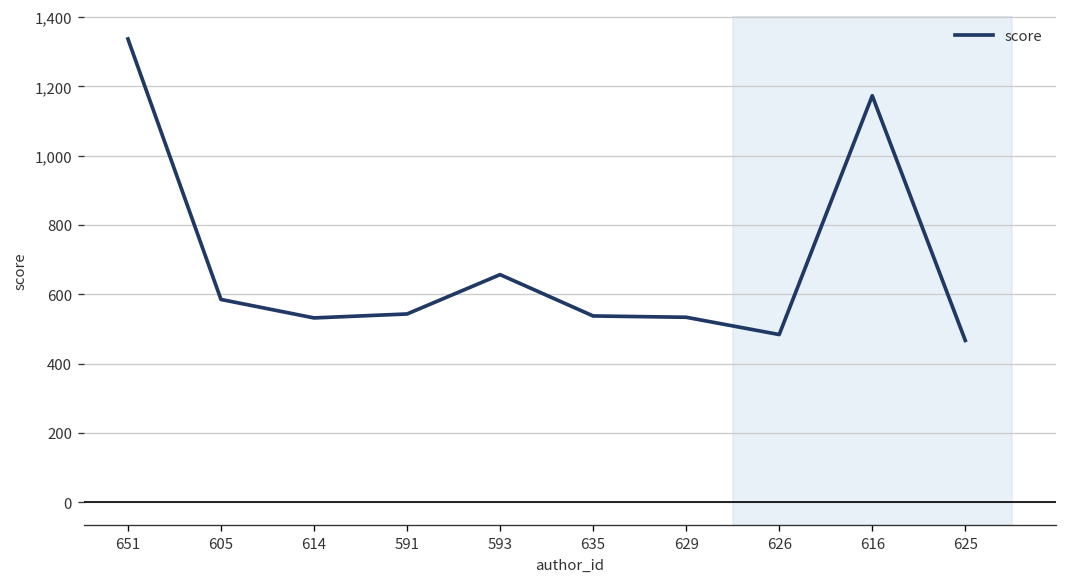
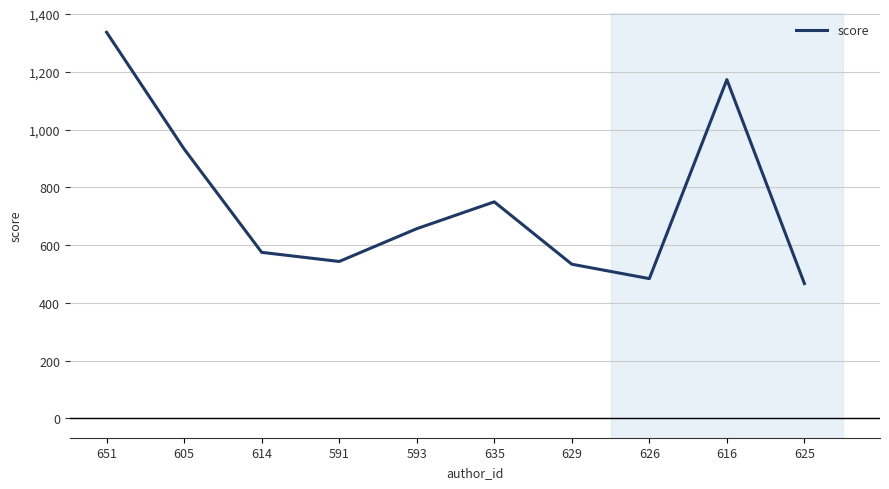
605: 590 -> 930
614: 530 -> 580
635: 540 -> 750
